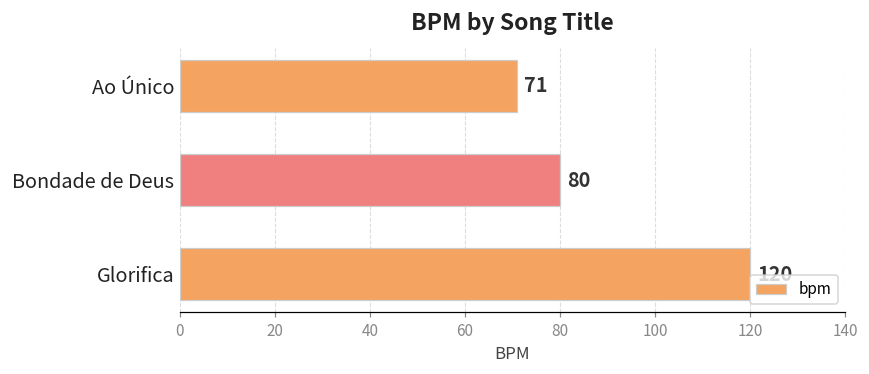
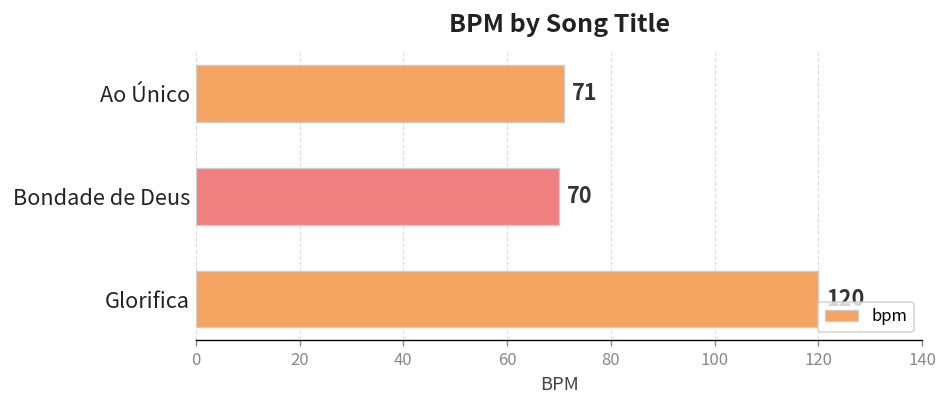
Bondade de Deus: 80 -> 70
